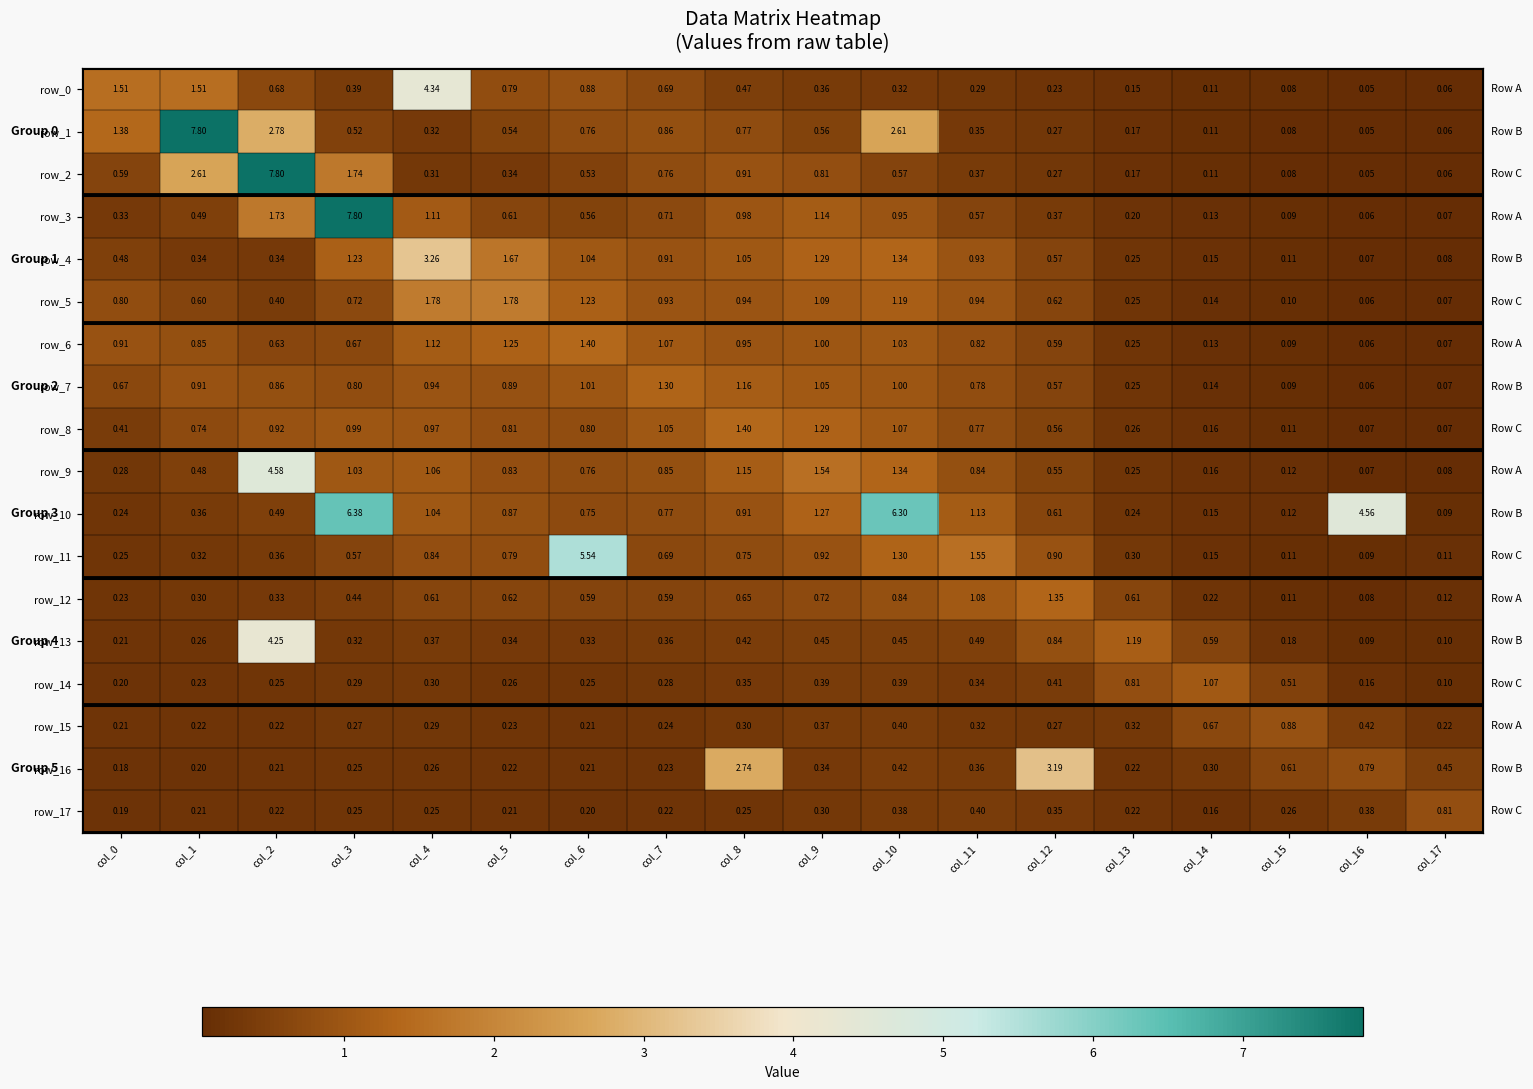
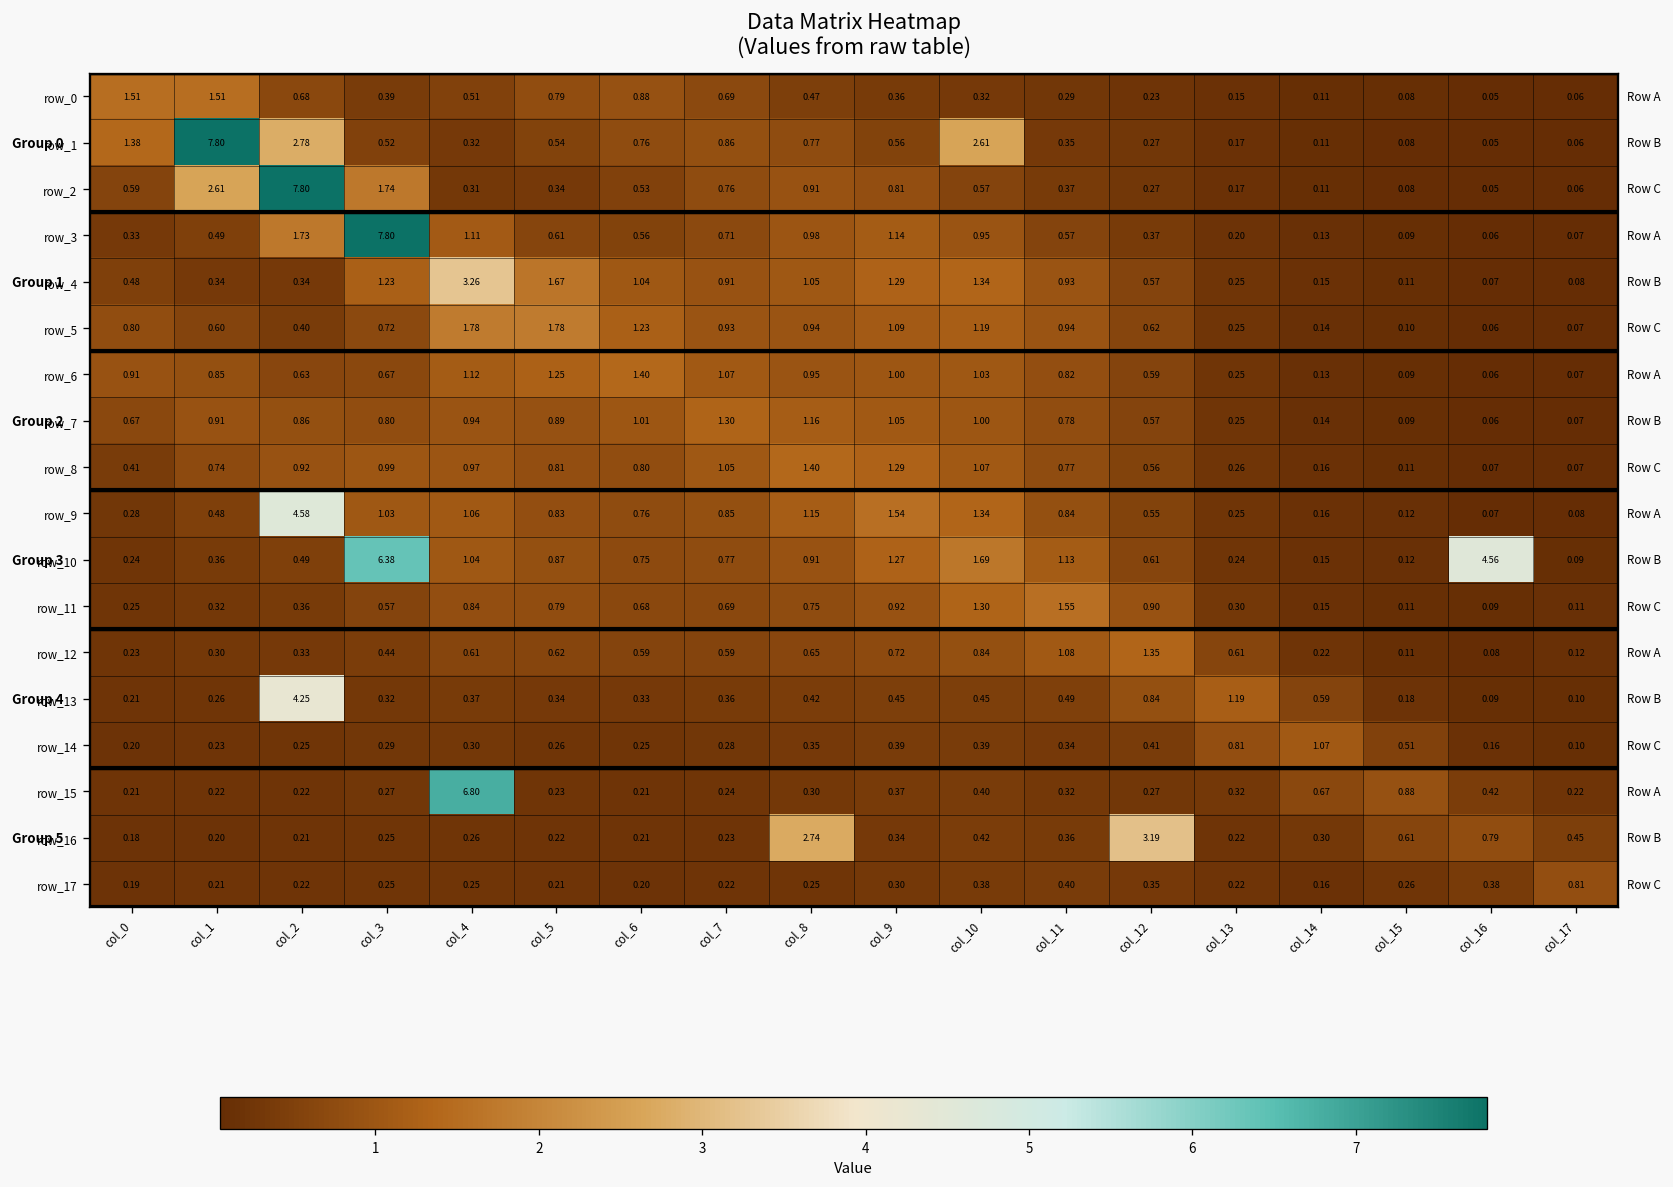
row_0, col_4: 4.34 -> 0.51
row_10, col_10: 6.30 -> 1.69
row_11, col_6: 5.54 -> 0.68
row_15, col_4: 0.29 -> 6.80
